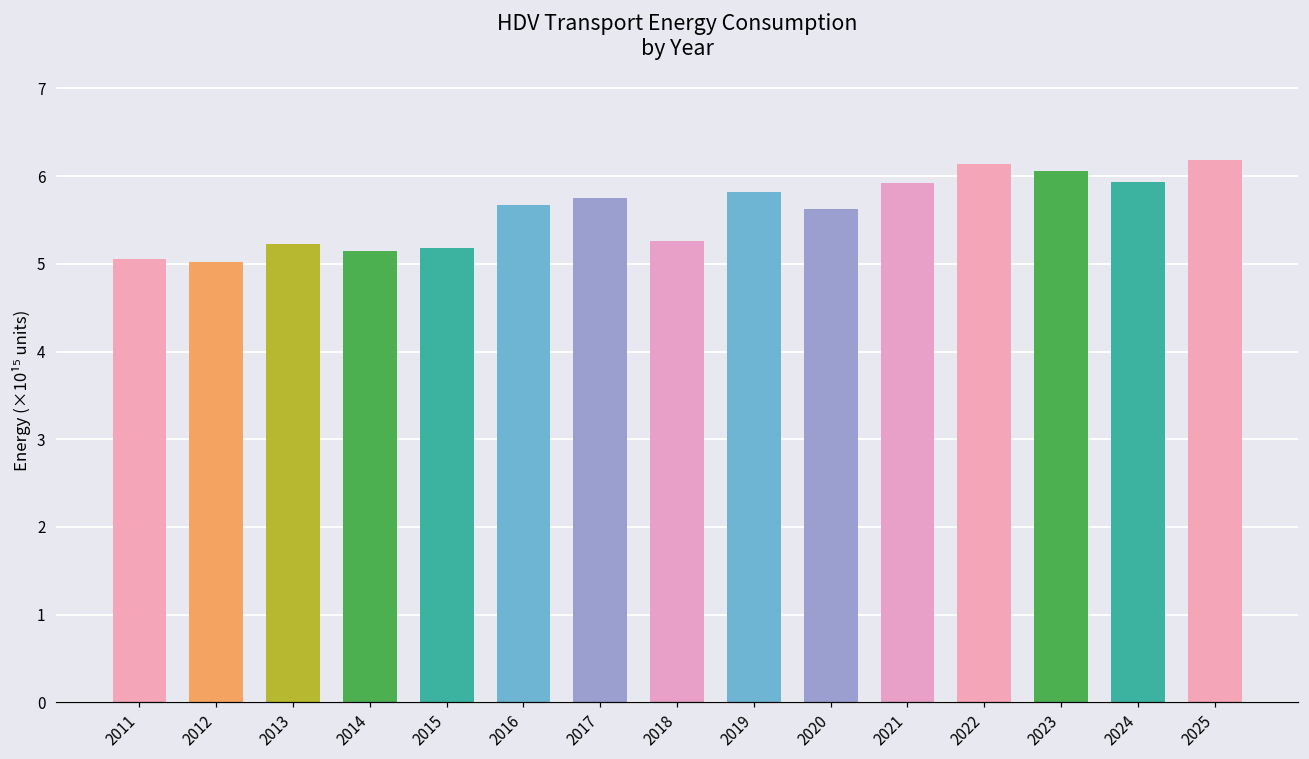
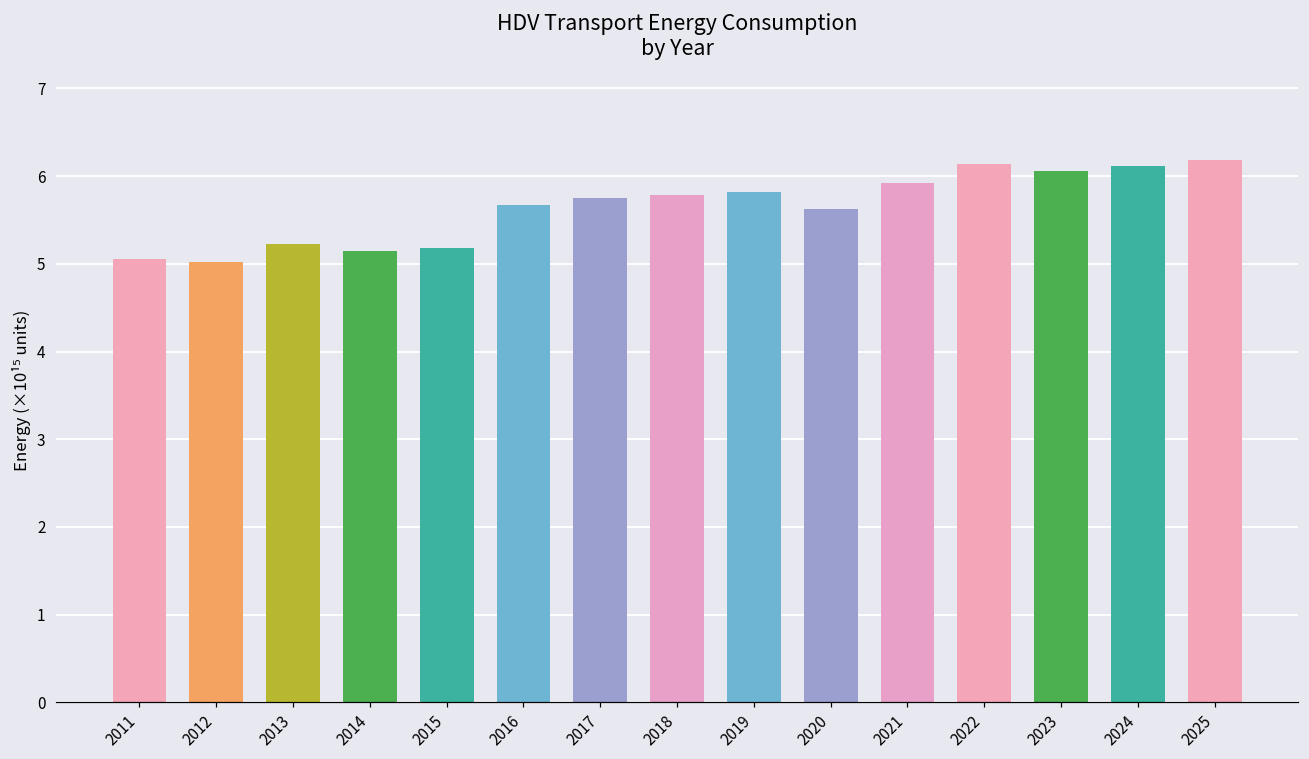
2018: 5.3 -> 5.8
2024: 5.9 -> 6.1
